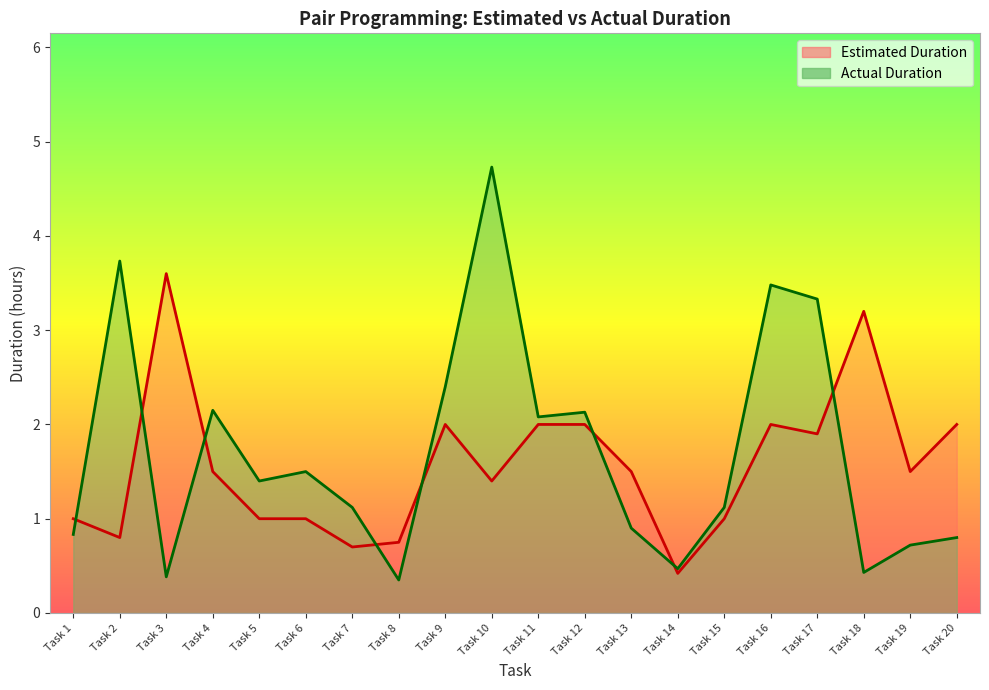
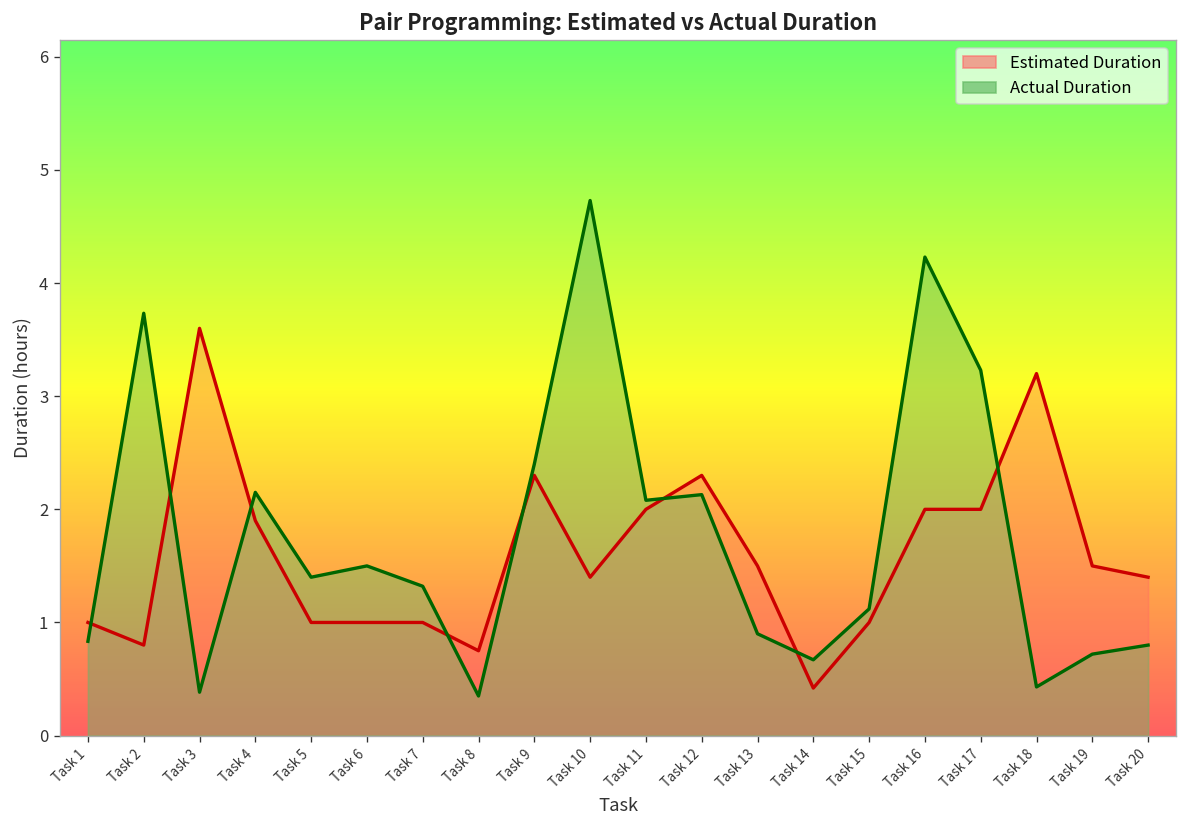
Estimated Duration, Task 4: 1.5 -> 1.9
Estimated Duration, Task 7: 0.7 -> 1.0
Actual Duration, Task 7: 1.1 -> 1.3
Estimated Duration, Task 9: 2.0 -> 2.3
Estimated Duration, Task 12: 2.0 -> 2.3
Actual Duration, Task 14: 0.5 -> 0.7
Actual Duration, Task 16: 3.5 -> 4.2
Estimated Duration, Task 17: 1.9 -> 2.0
Actual Duration, Task 17: 3.3 -> 3.2
Estimated Duration, Task 20: 2.0 -> 1.4
